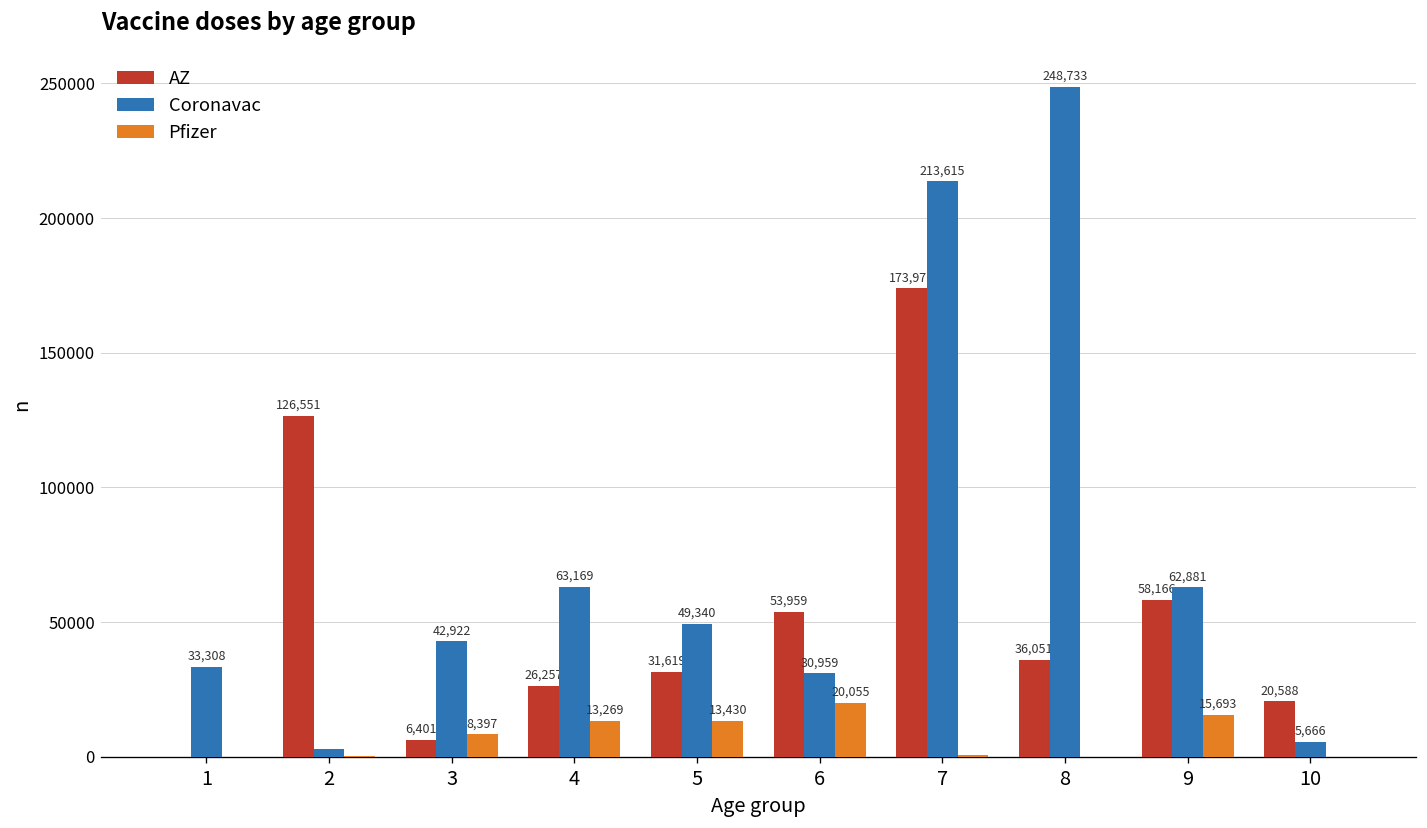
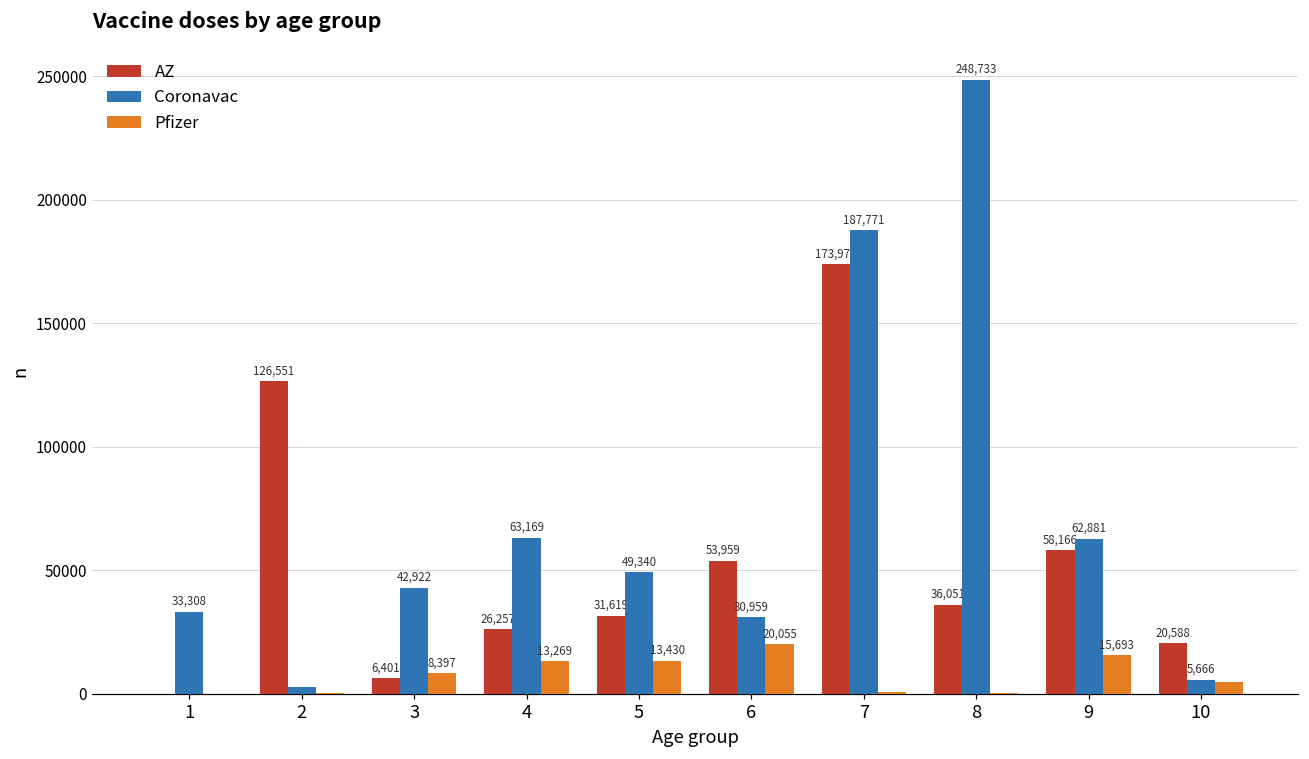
Coronavac, 7: 213,615 -> 187,771
Pfizer, 10: 0 -> 5000
